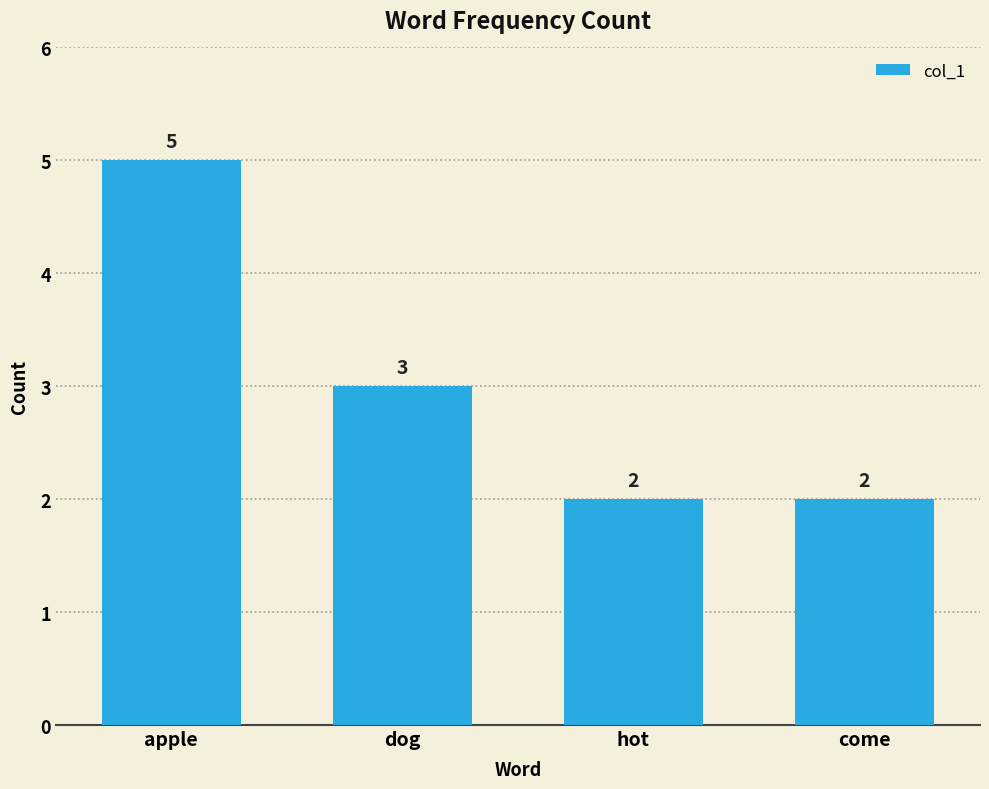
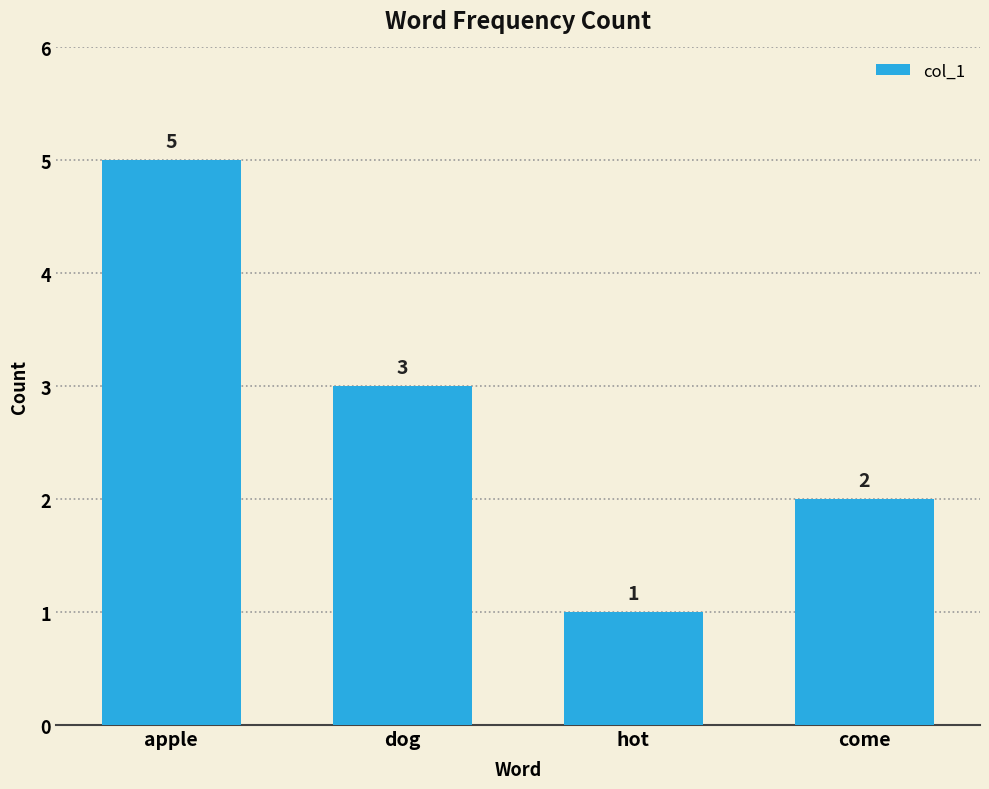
hot: 2 -> 1
